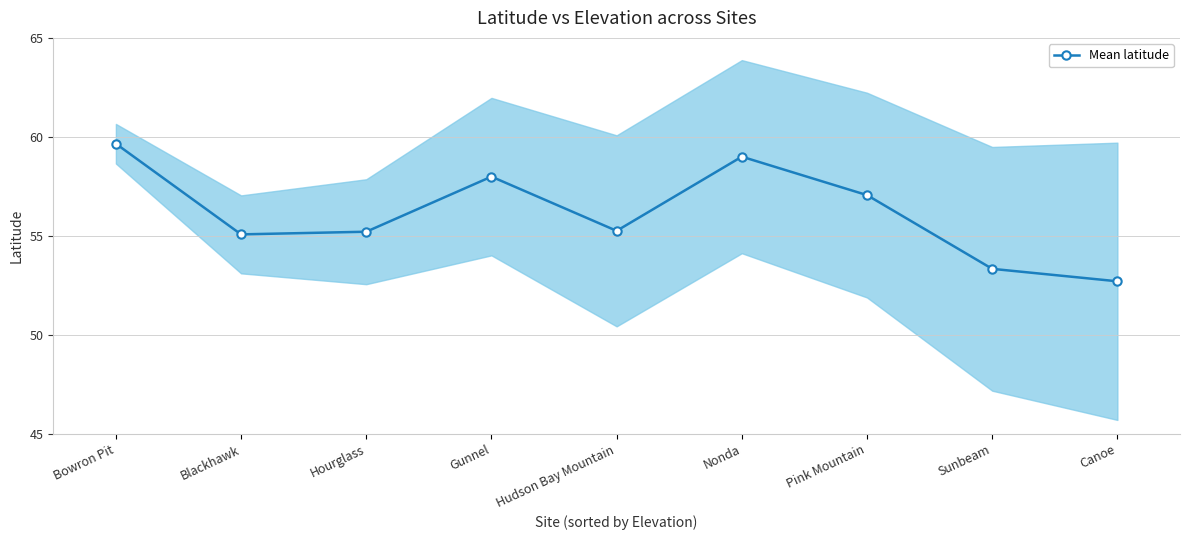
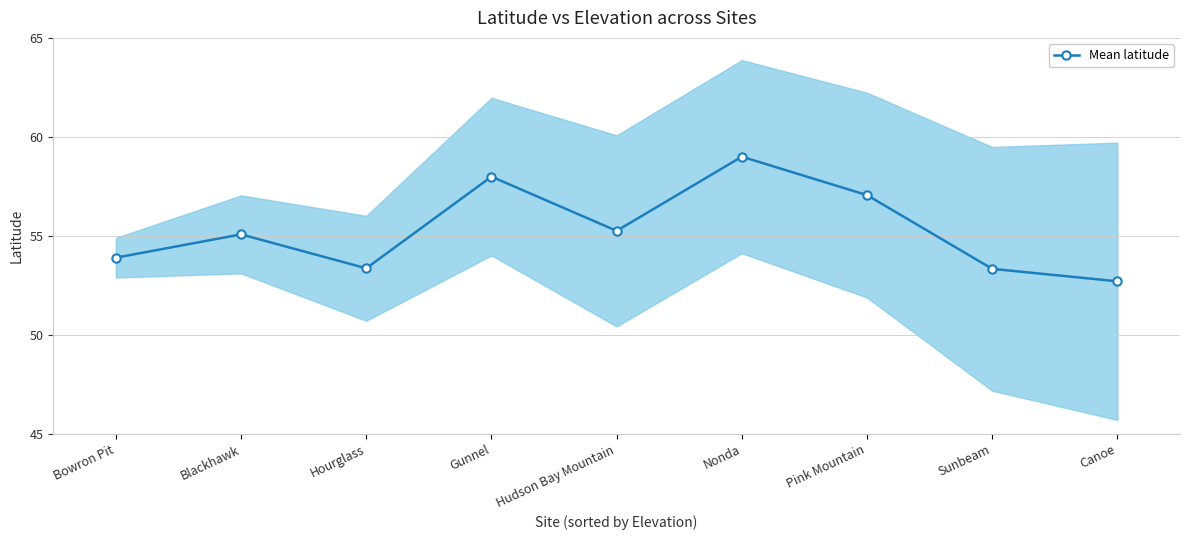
Mean latitude, Bowron Pit: 59.7 -> 53.9
Mean latitude, Hourglass: 55.2 -> 53.4
